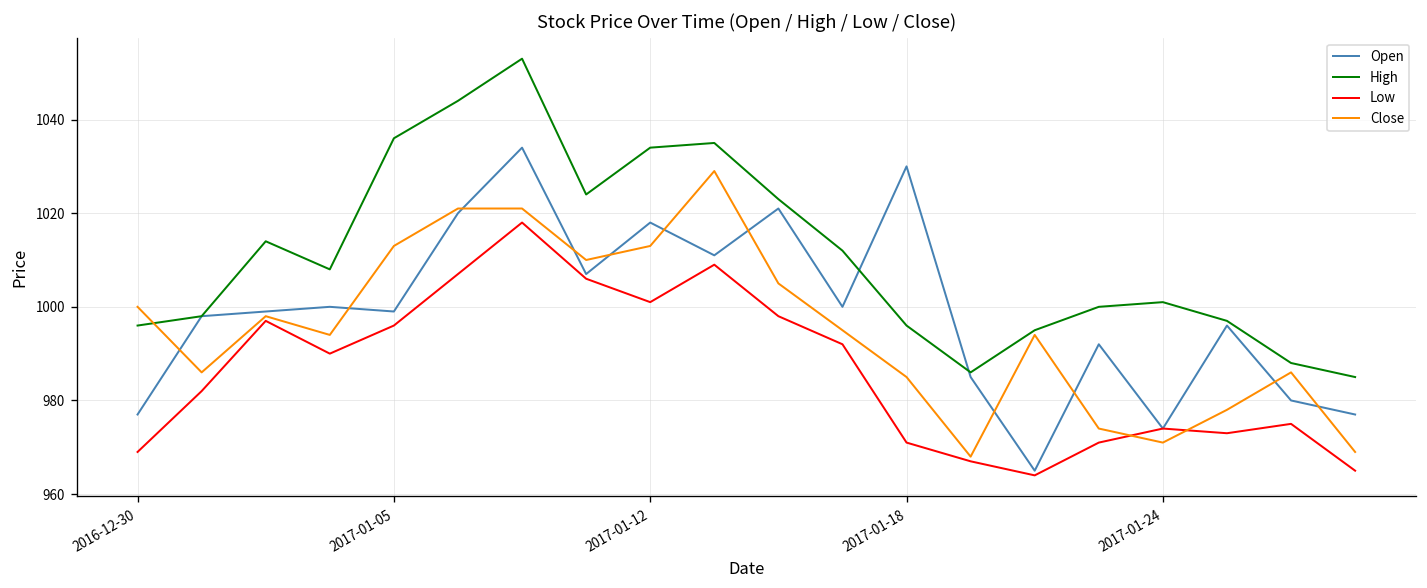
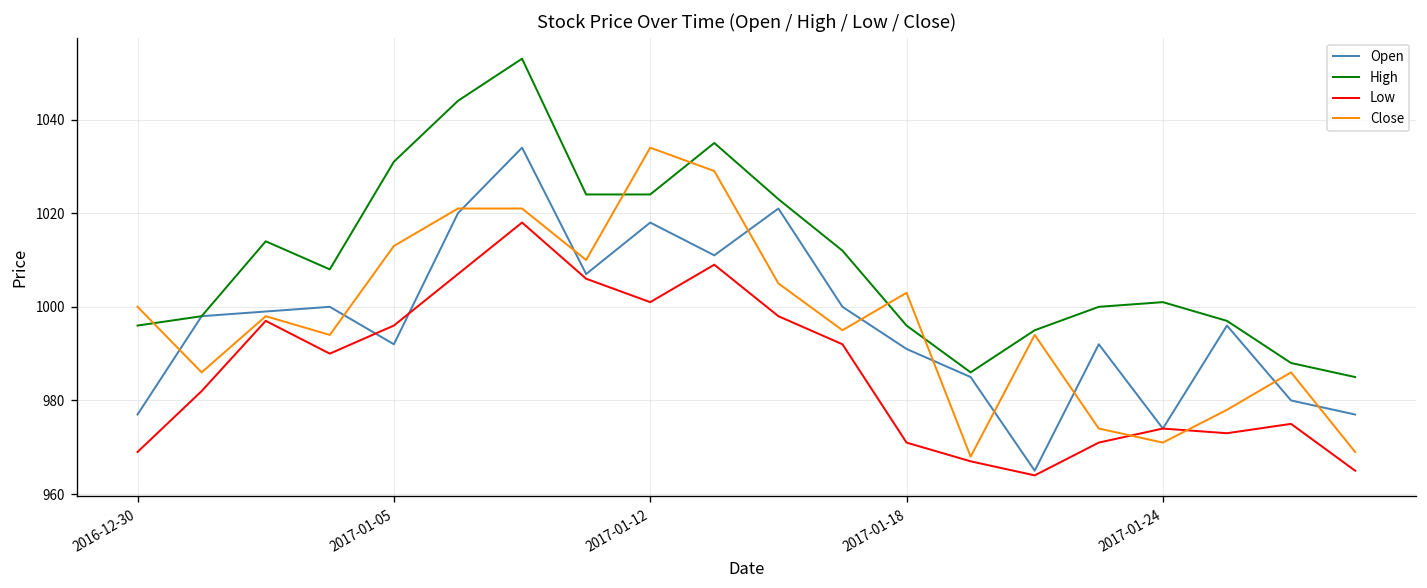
Open, 2017-01-05: 999 -> 992
High, 2017-01-05: 1036 -> 1031
High, 2017-01-12: 1034 -> 1024
Close, 2017-01-12: 1013 -> 1034
Open, 2017-01-18: 1030 -> 991
Close, 2017-01-18: 985 -> 1003
